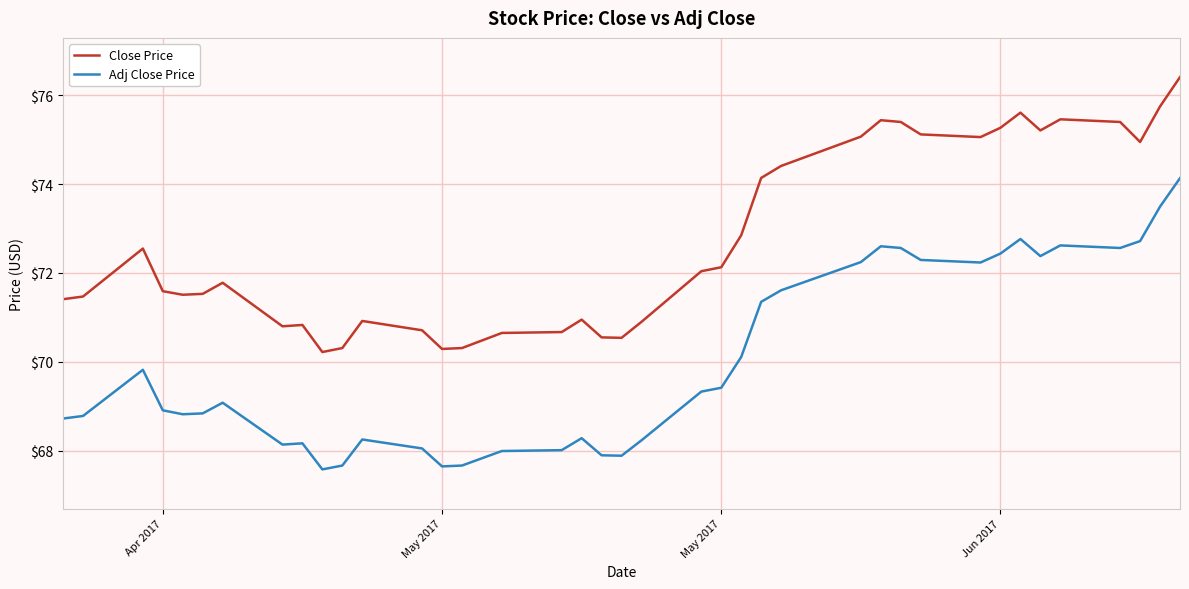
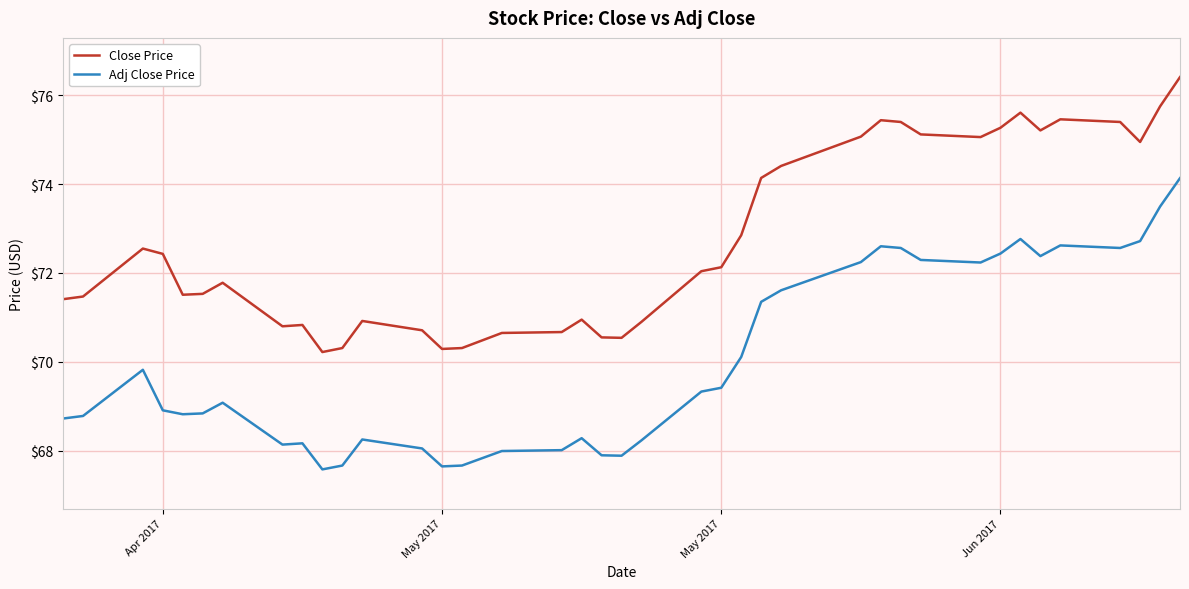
Close Price, Apr 2017: $71.6 -> $72.4
